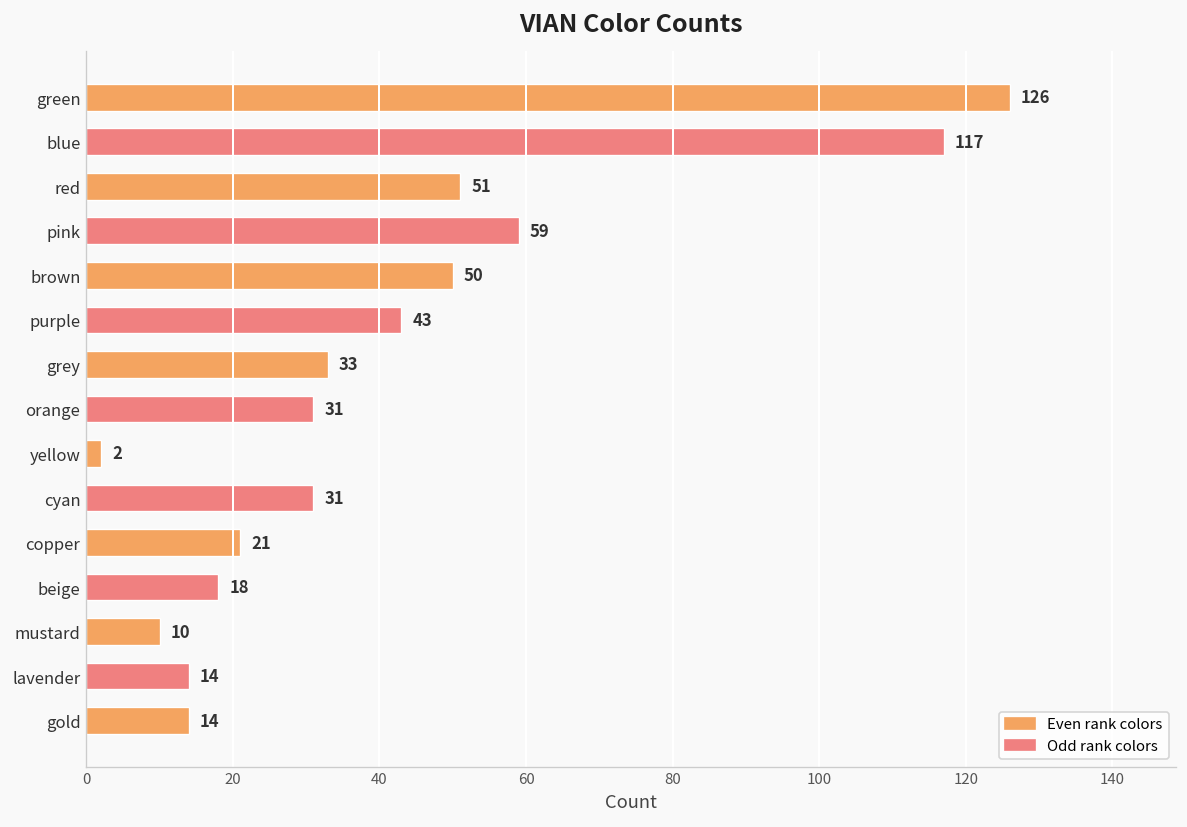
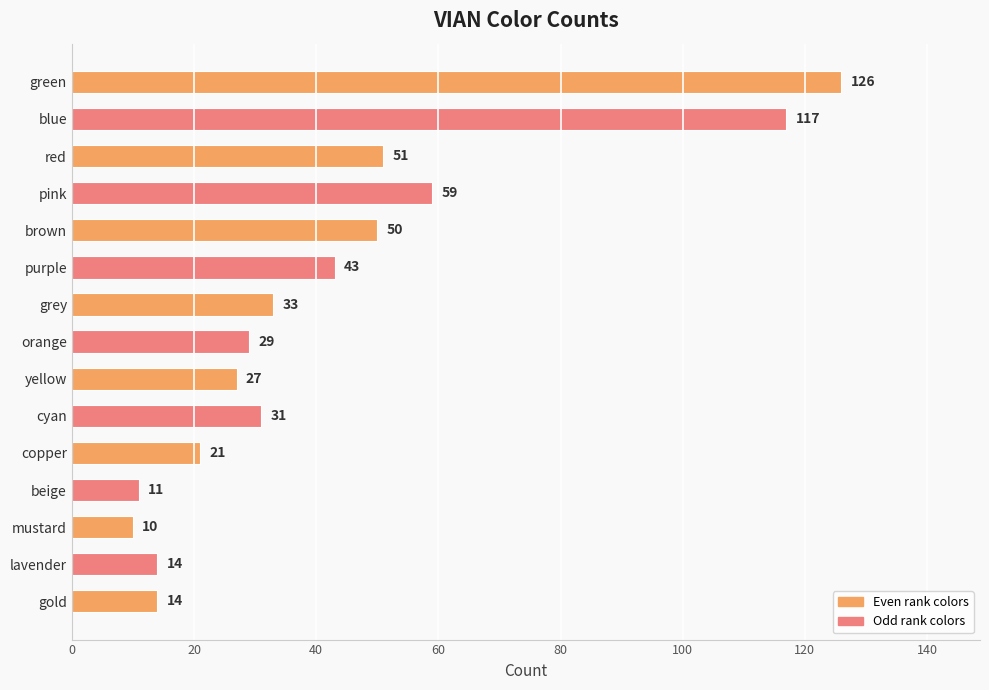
orange: 31 -> 29
yellow: 2 -> 27
beige: 18 -> 11
